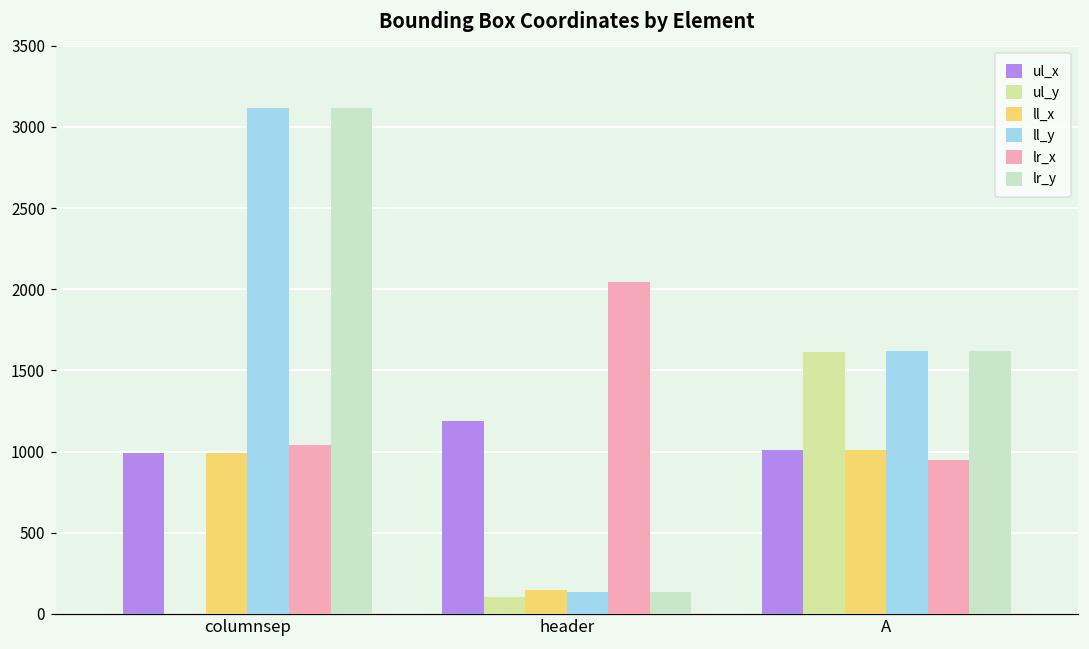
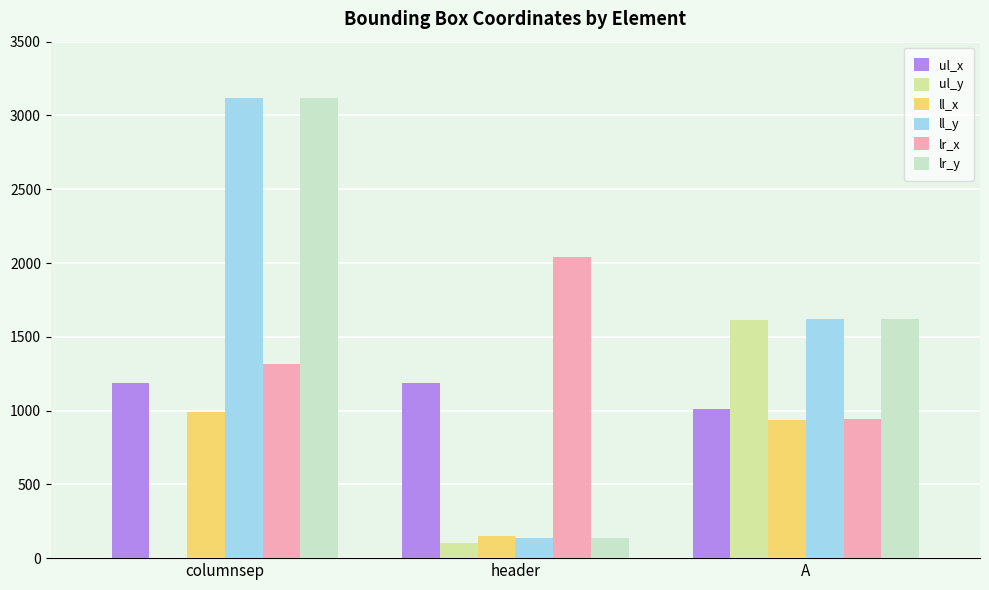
ul_x, columnsep: 990 -> 1190
lr_x, columnsep: 1040 -> 1320
ll_x, A: 1010 -> 940
